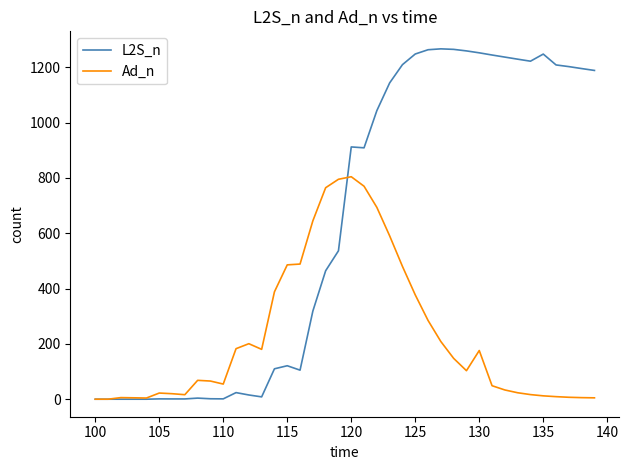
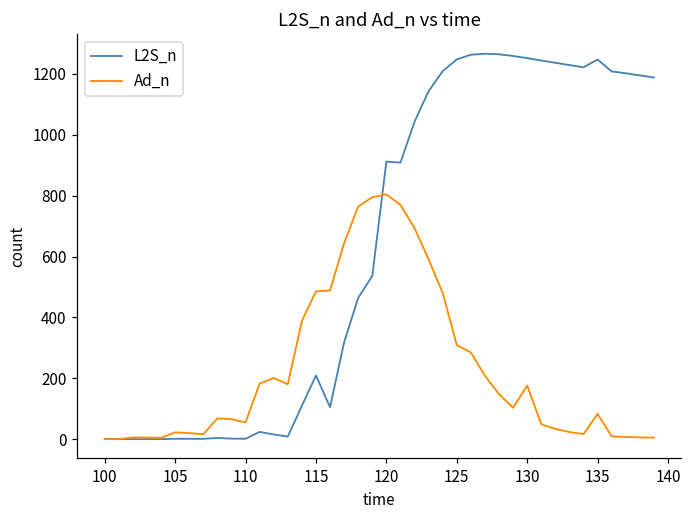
L2S_n, 115: 120 -> 210
Ad_n, 125: 380 -> 310
Ad_n, 135: 10 -> 80
